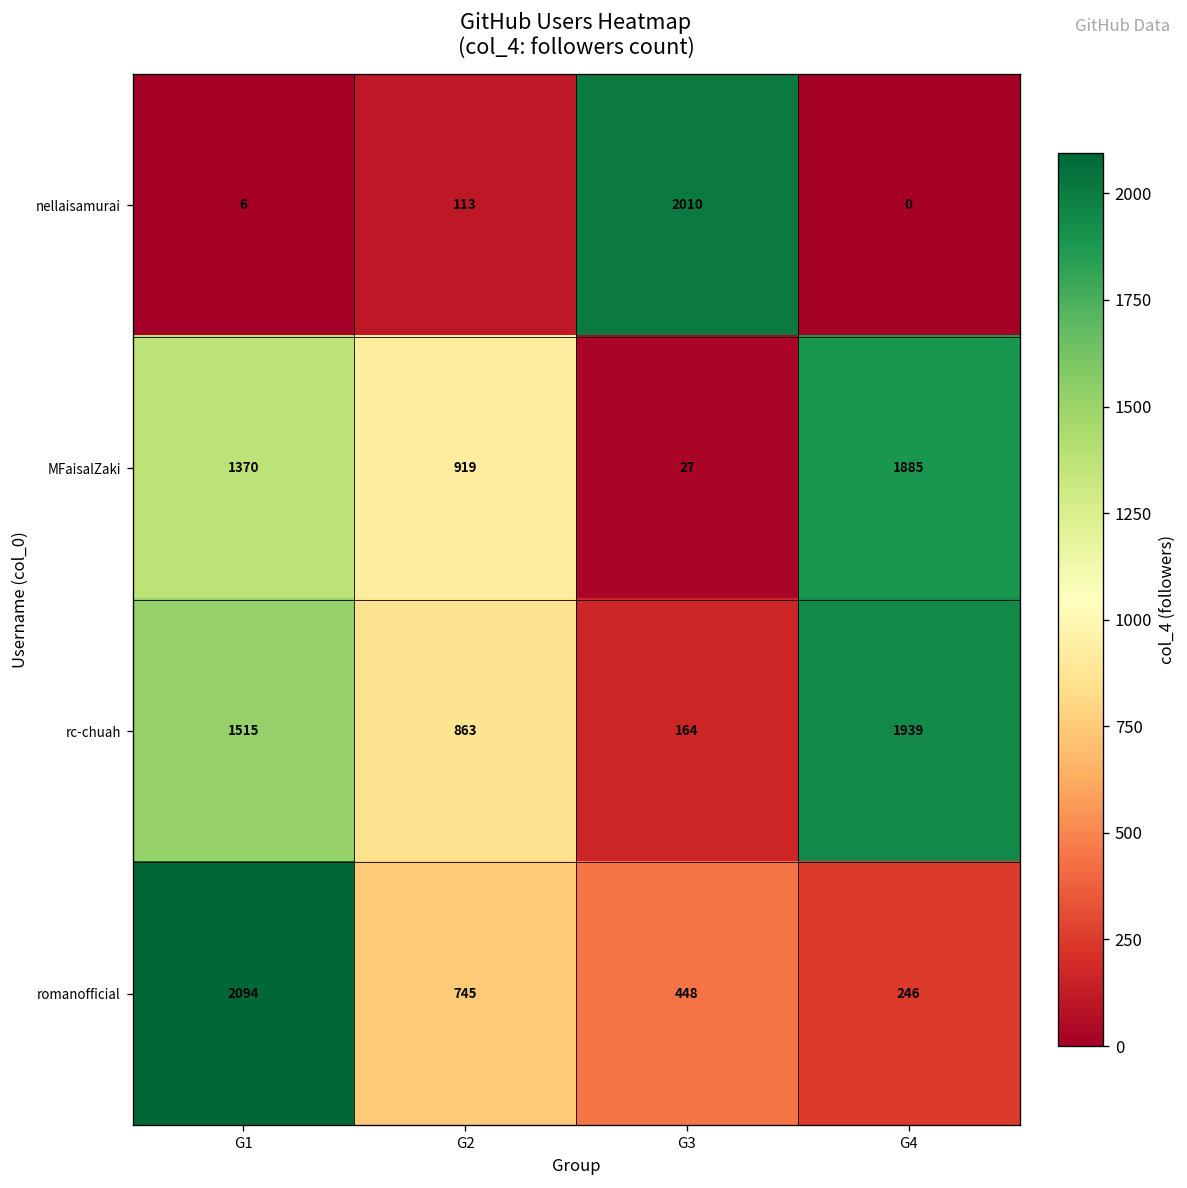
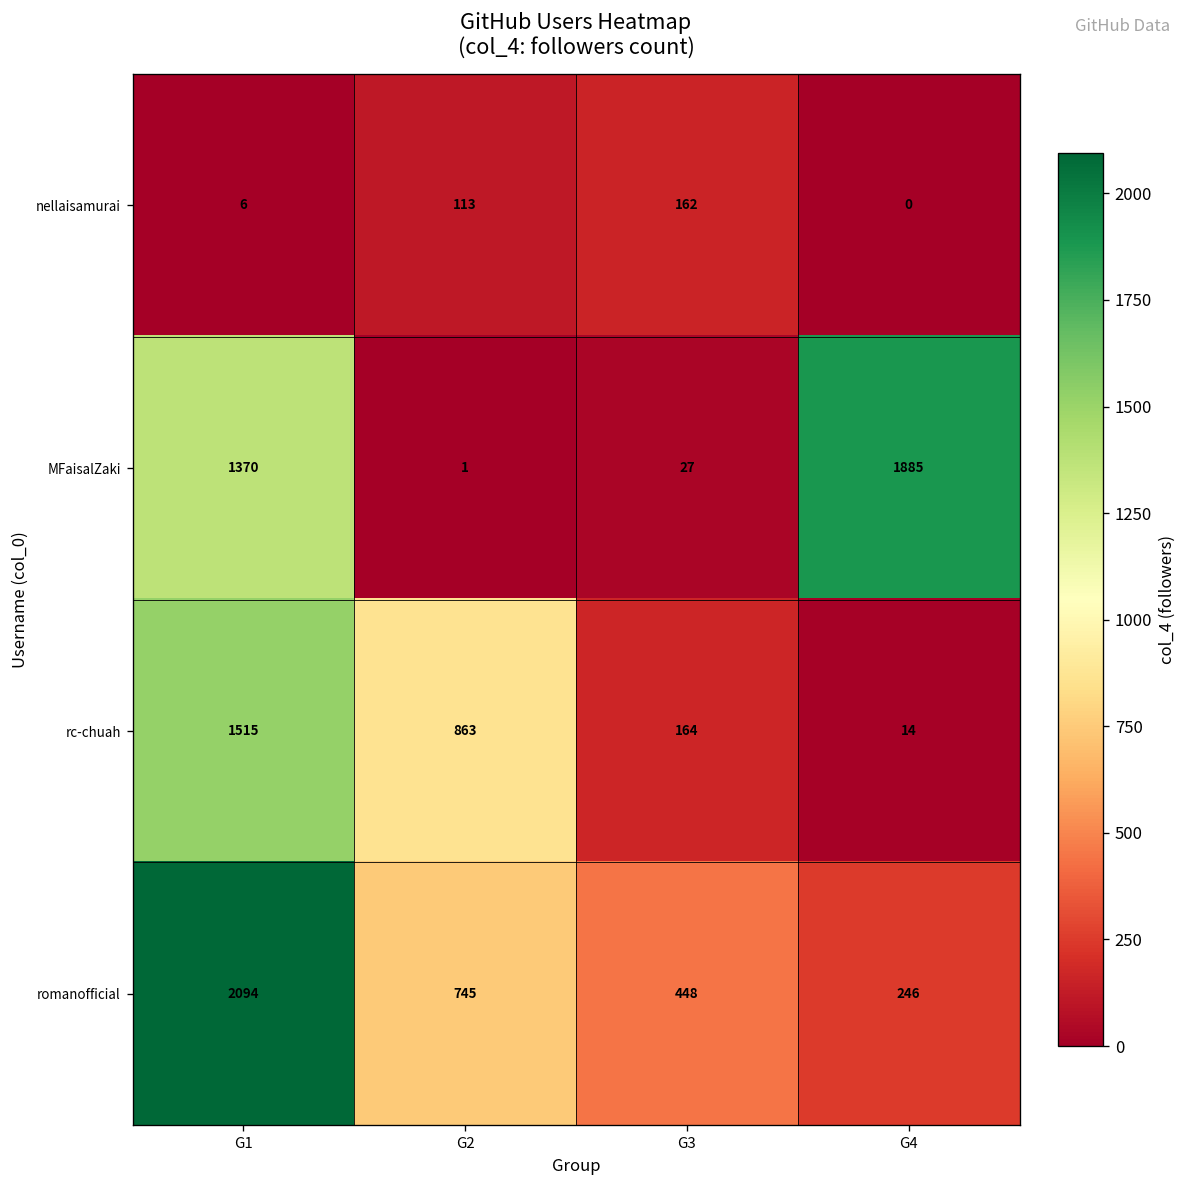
nellaisamurai, G3: 2010 -> 162
MFaisalZaki, G2: 919 -> 1
rc-chuah, G4: 1939 -> 14
